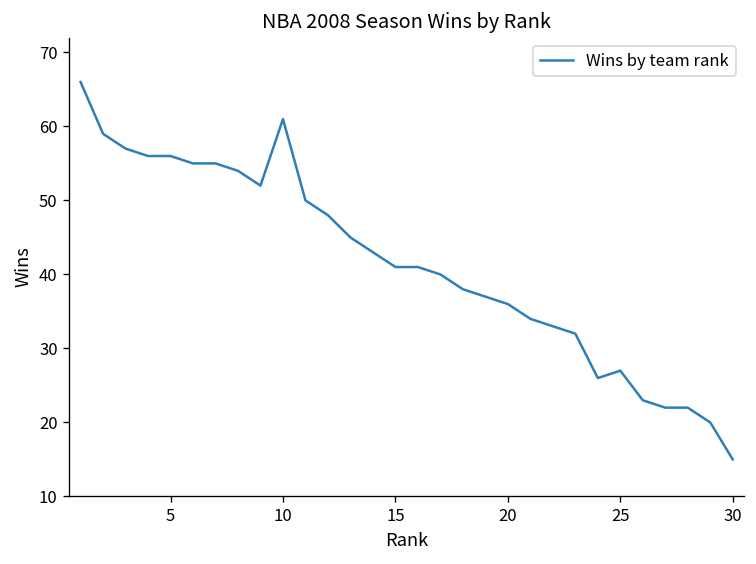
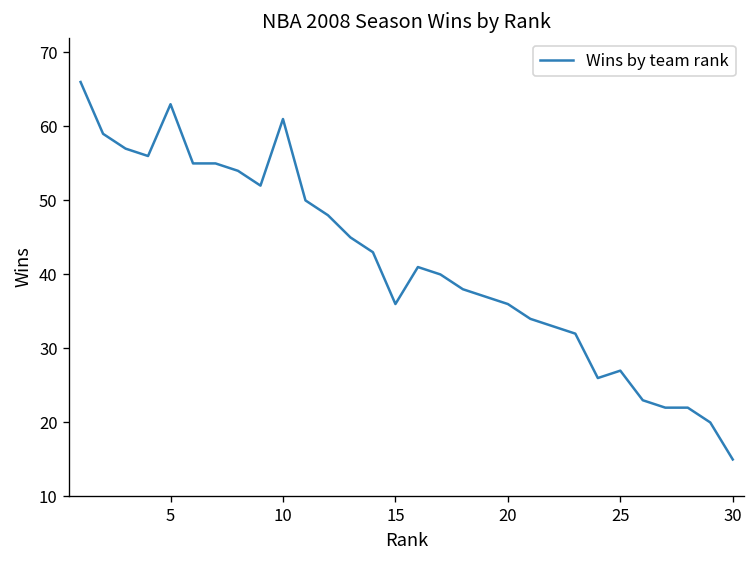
5: 56 -> 63
15: 41 -> 36
